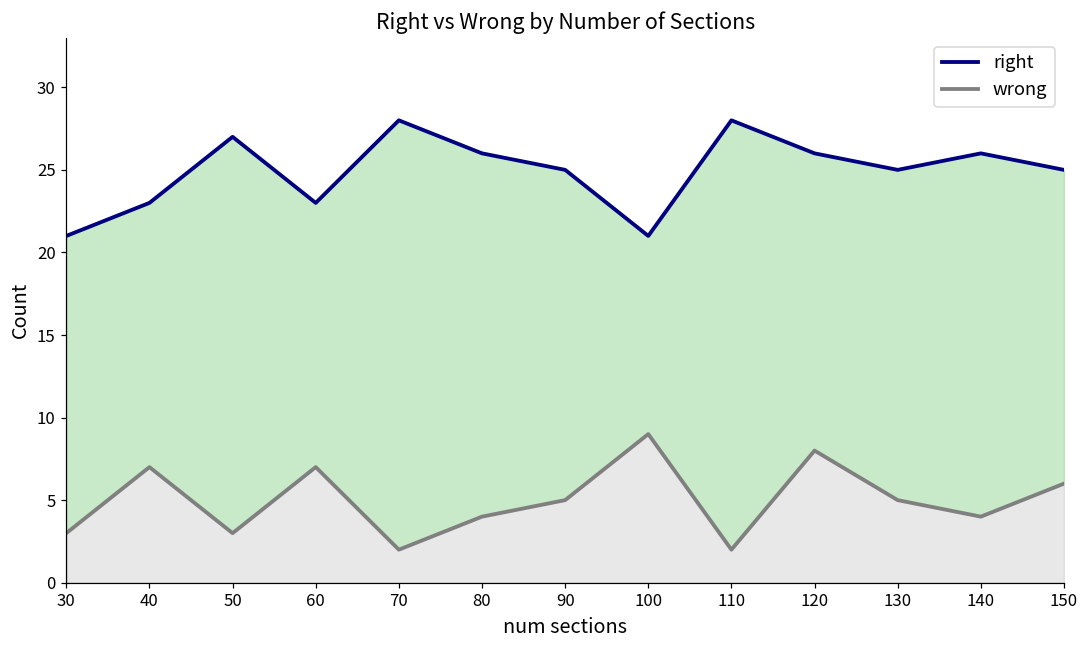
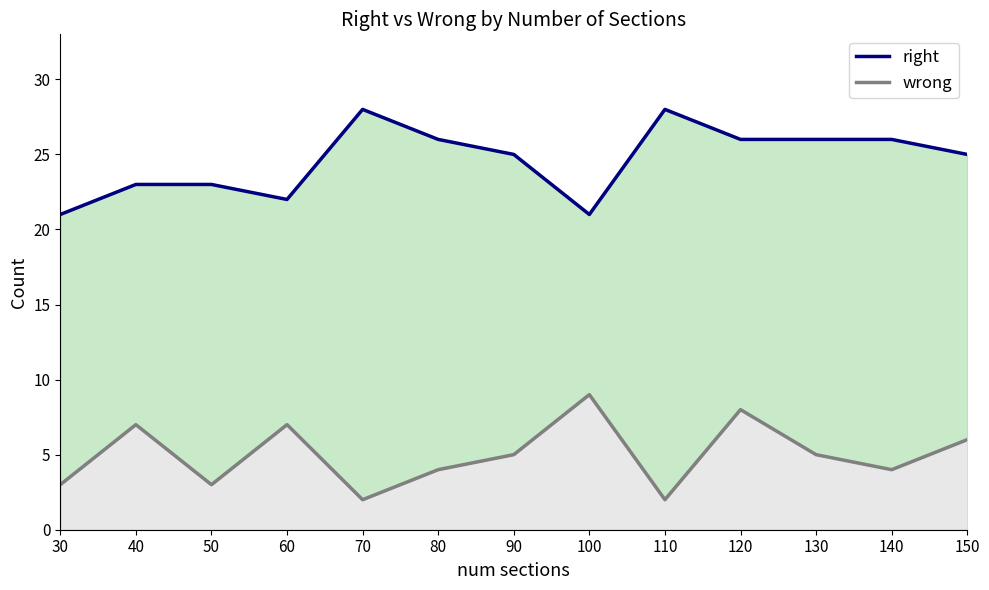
right, 50: 27 -> 23
right, 60: 23 -> 22
right, 130: 25 -> 26
